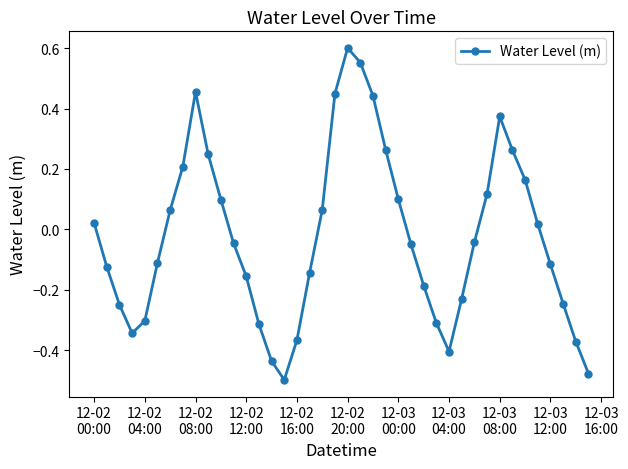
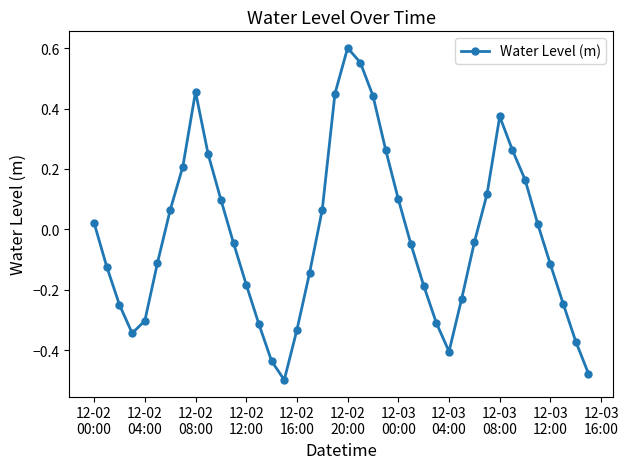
12-02 12:00: -0.16 -> -0.18
12-02 16:00: -0.37 -> -0.33
